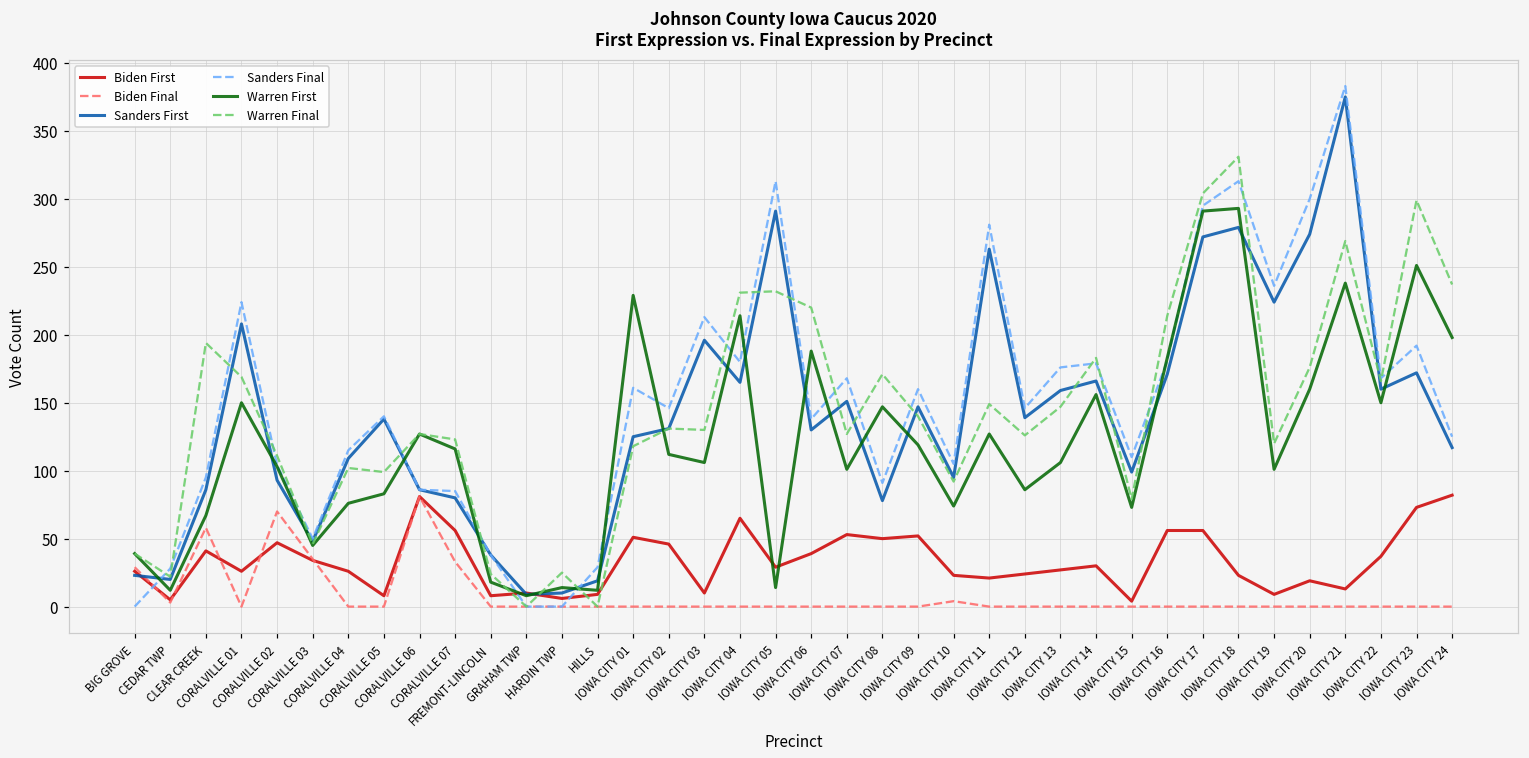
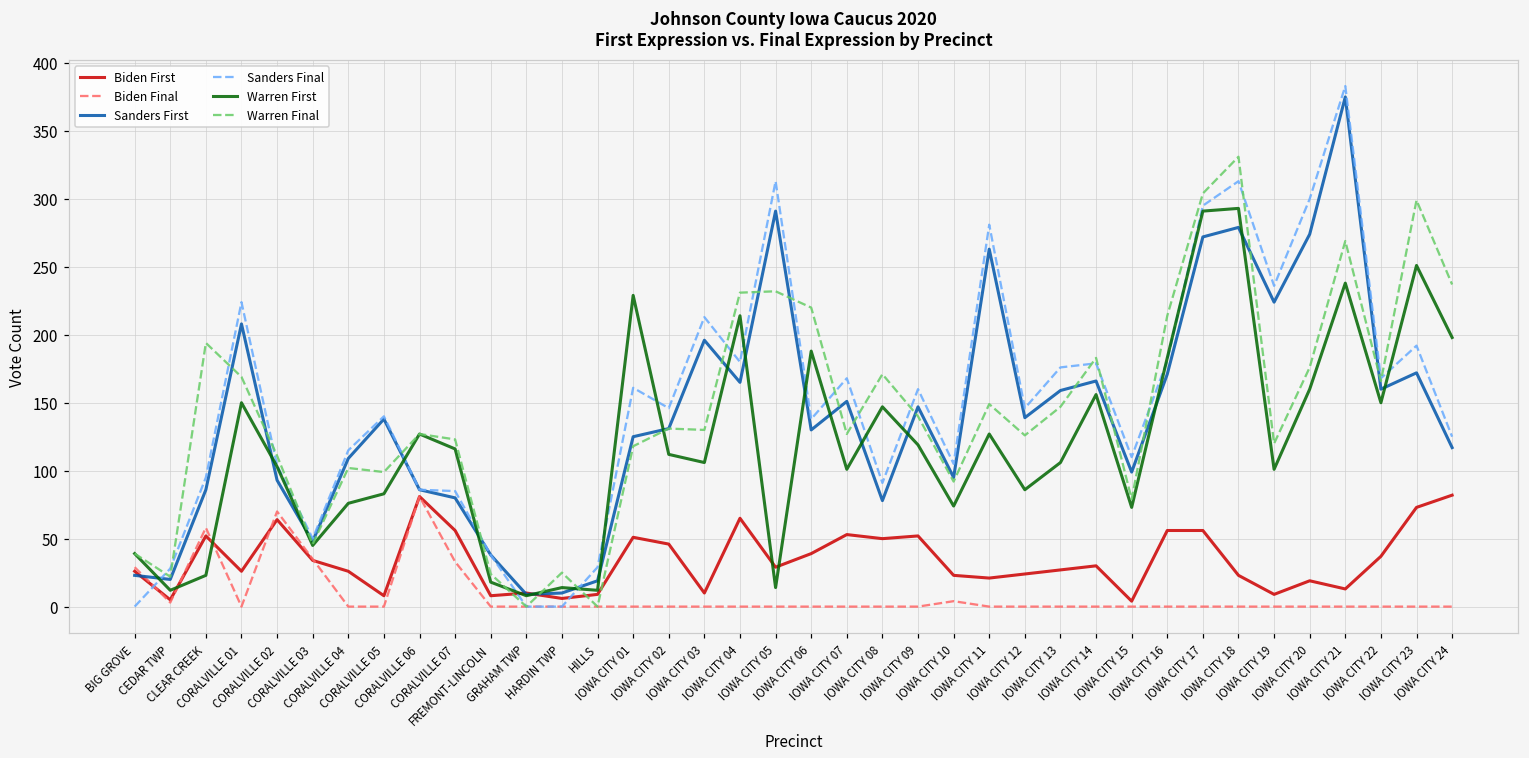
Biden First, CLEAR CREEK: 41 -> 52
Warren First, CLEAR CREEK: 67 -> 23
Biden First, CORALVILLE 02: 47 -> 64
